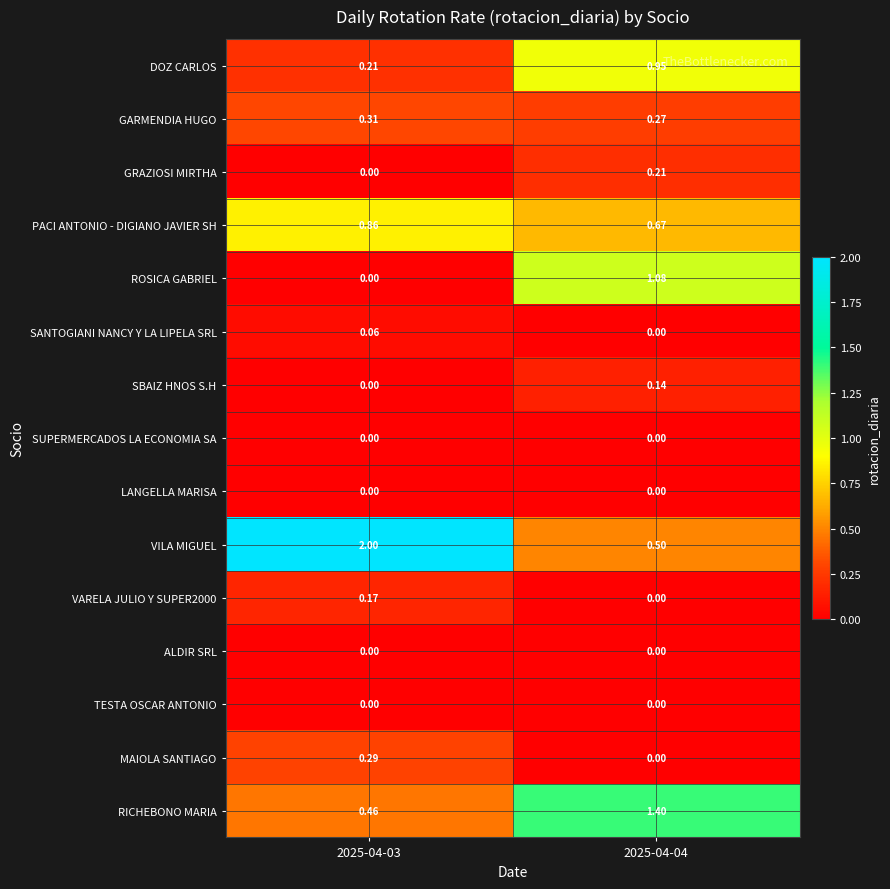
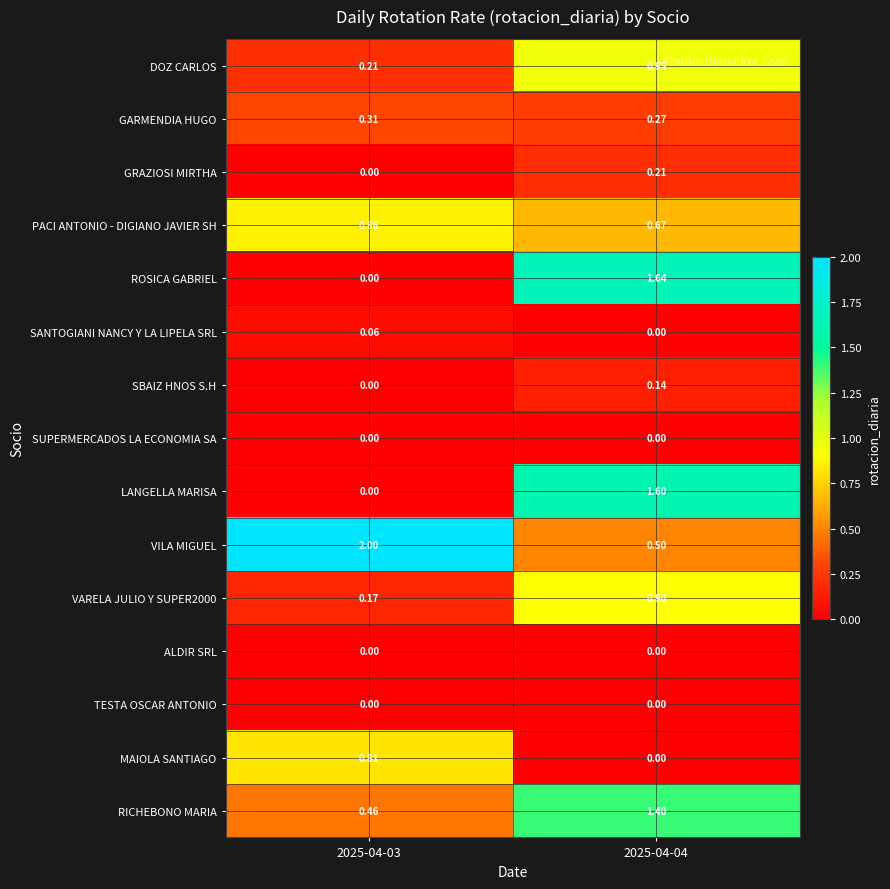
ROSICA GABRIEL, 2025-04-04: 1.08 -> 1.64
LANGELLA MARISA, 2025-04-04: 0.00 -> 1.60
VARELA JULIO Y SUPER2000, 2025-04-04: 0.00 -> 0.90
MAIOLA SANTIAGO, 2025-04-03: 0.29 -> 0.81
